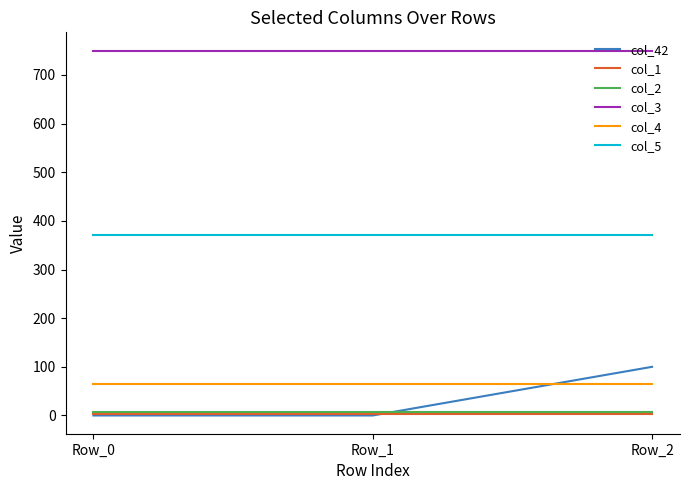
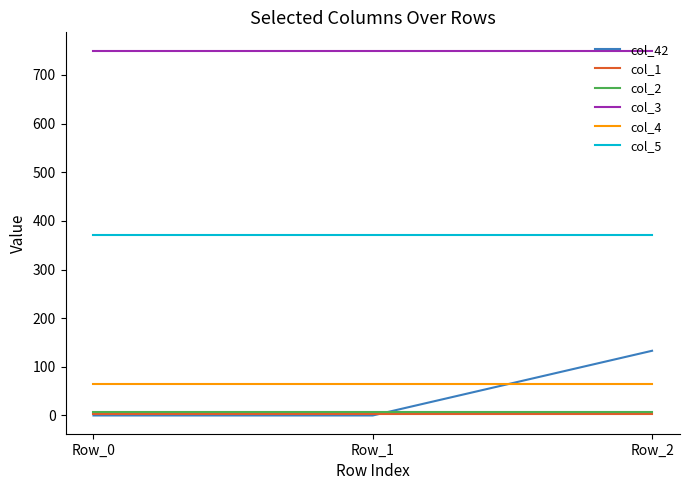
col_42, Row_2: 100 -> 130
